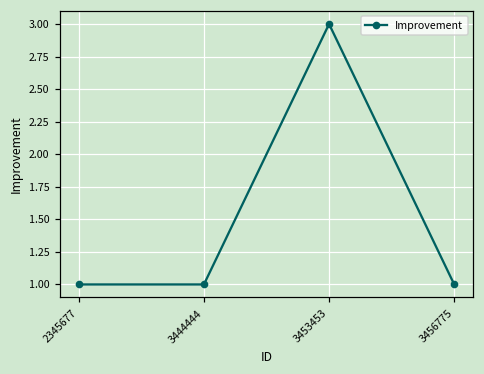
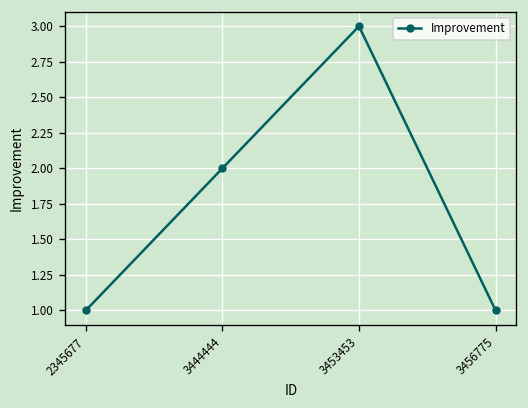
3444444: 1 -> 2
